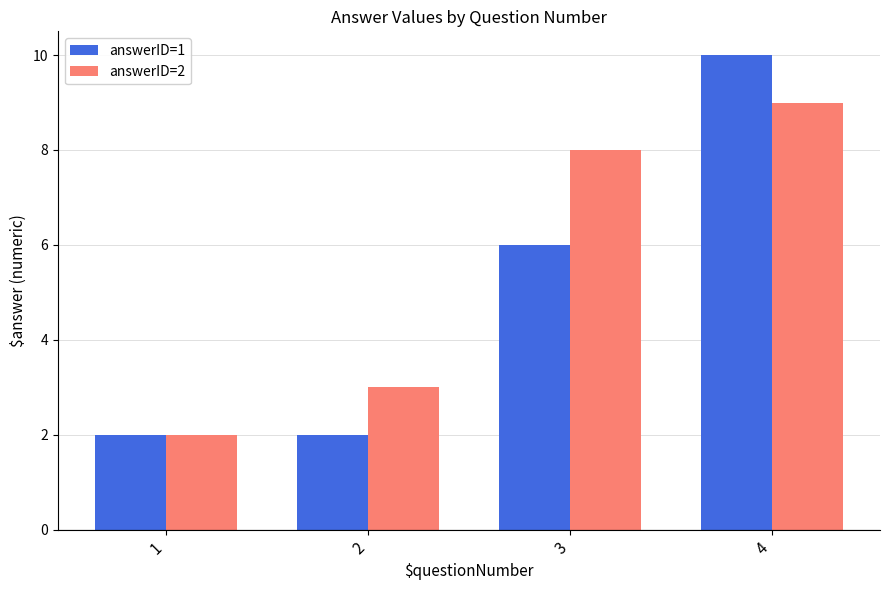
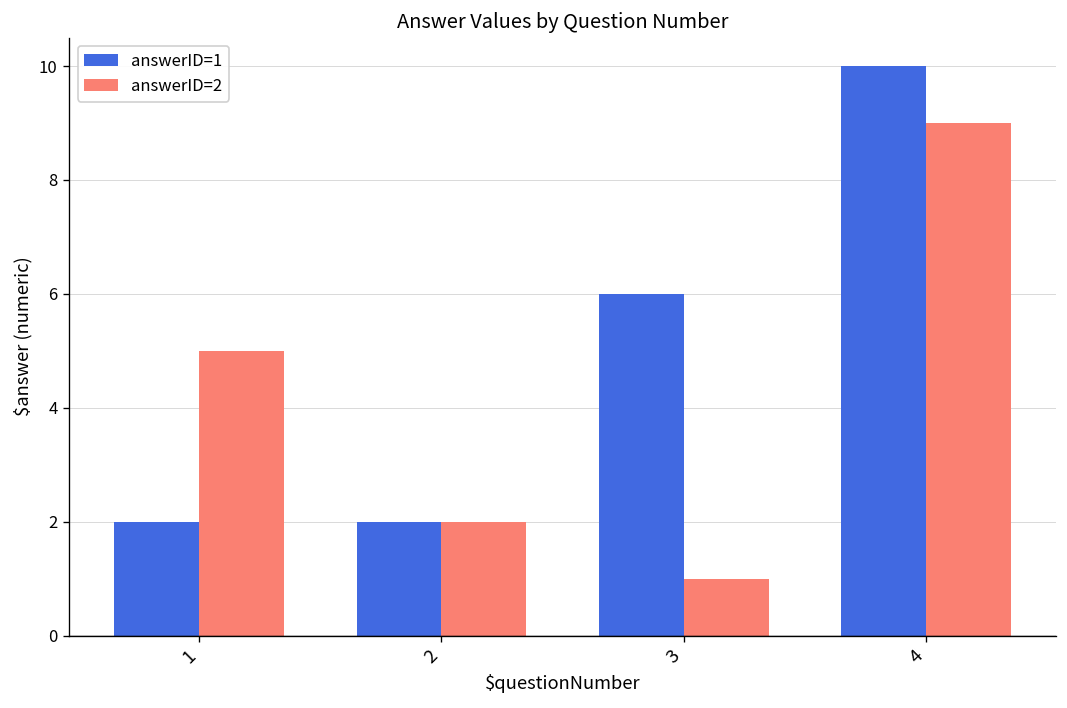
answerID=2, 1: 2 -> 5
answerID=2, 2: 3 -> 2
answerID=2, 3: 8 -> 1
